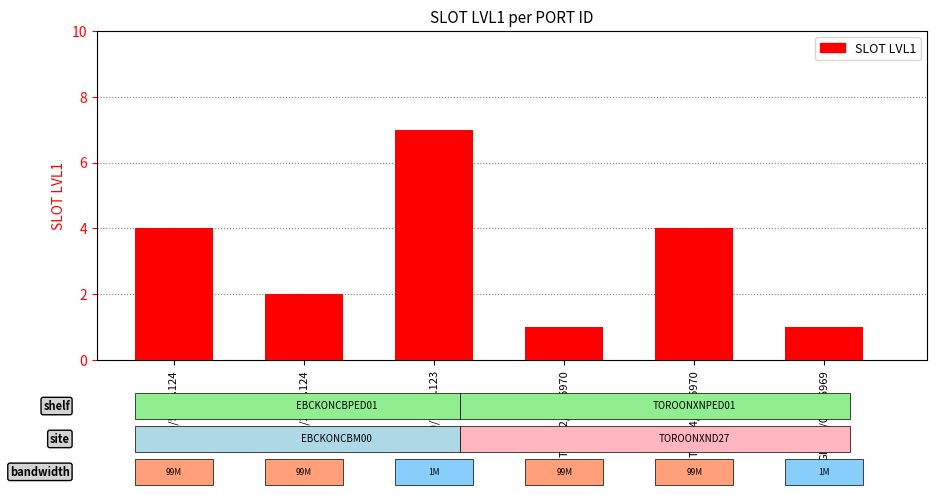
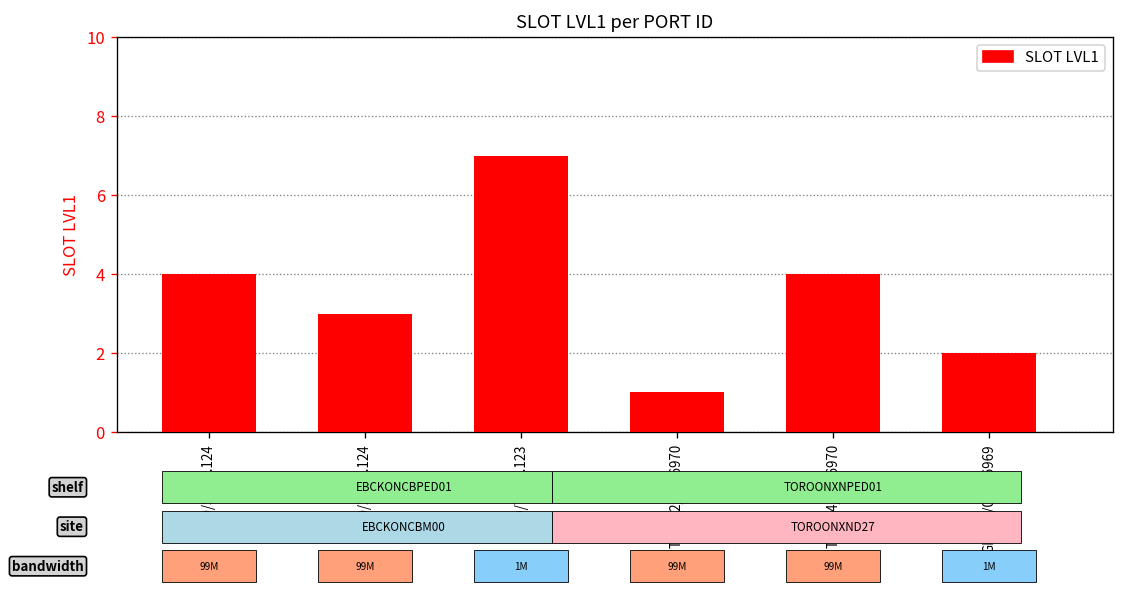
TEN0/2/0/0.124: 2 -> 3
GIG0/2/0/18.6969: 1 -> 2
